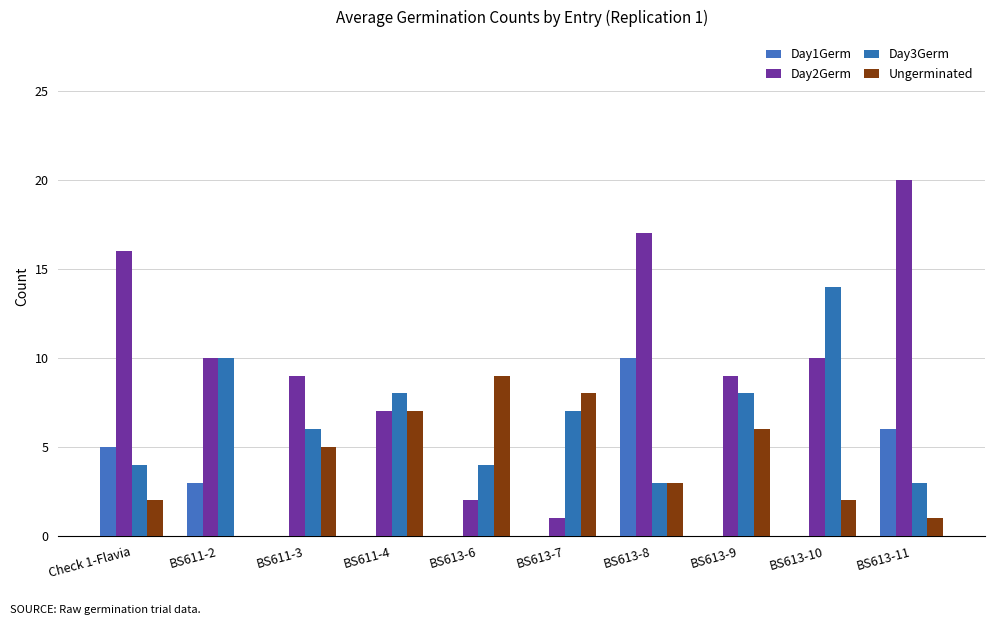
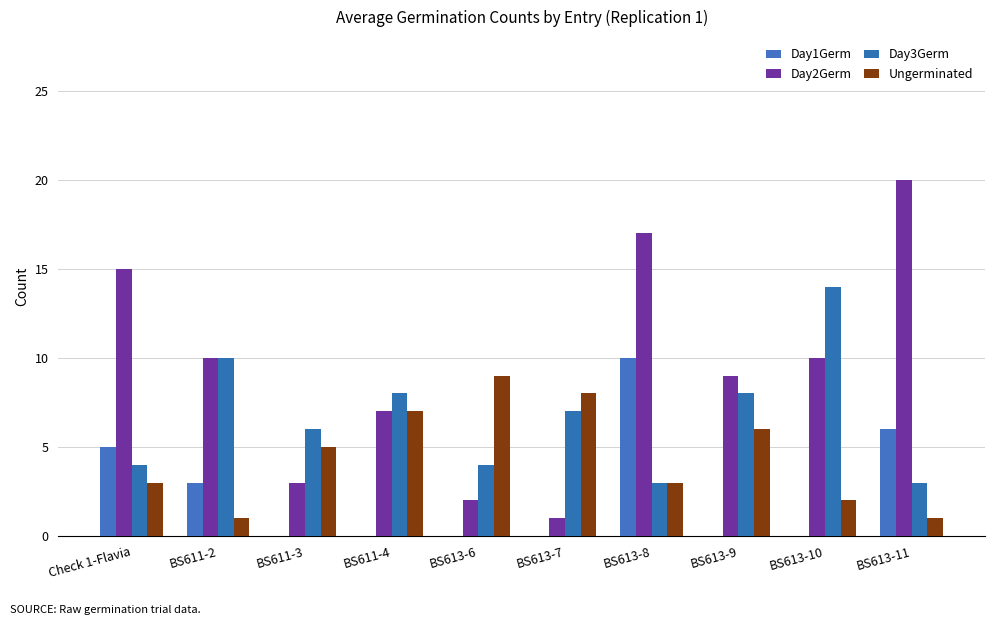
Day2Germ, Check 1-Flavia: 16 -> 15
Ungerminated, Check 1-Flavia: 2 -> 3
Ungerminated, BS611-2: 0 -> 1
Day2Germ, BS611-3: 9 -> 3
